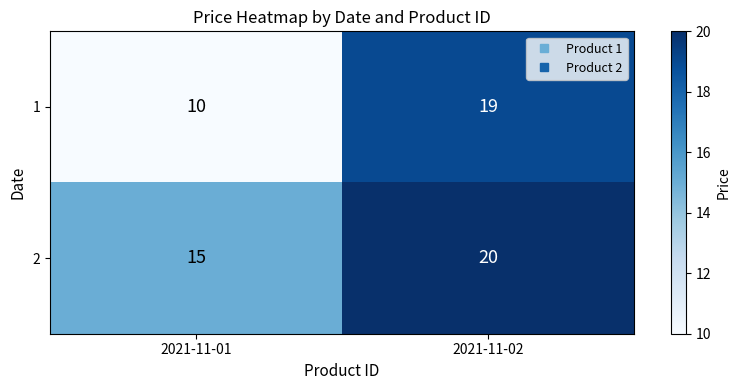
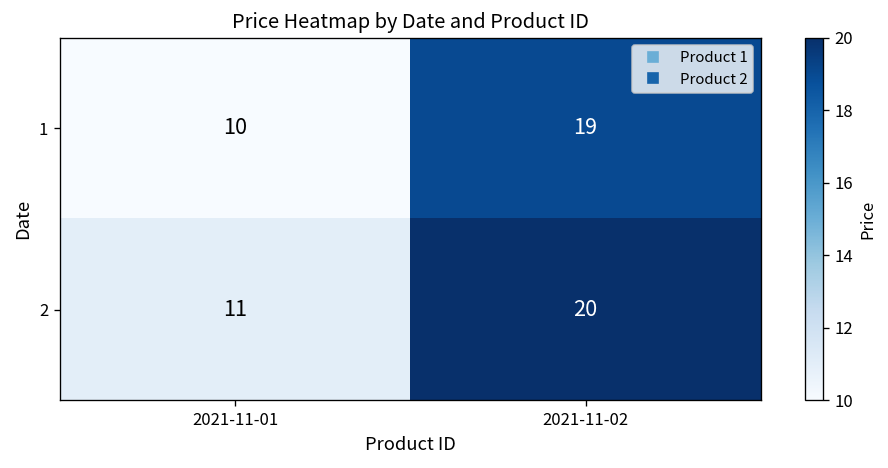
2, 2021-11-01: 15 -> 11
